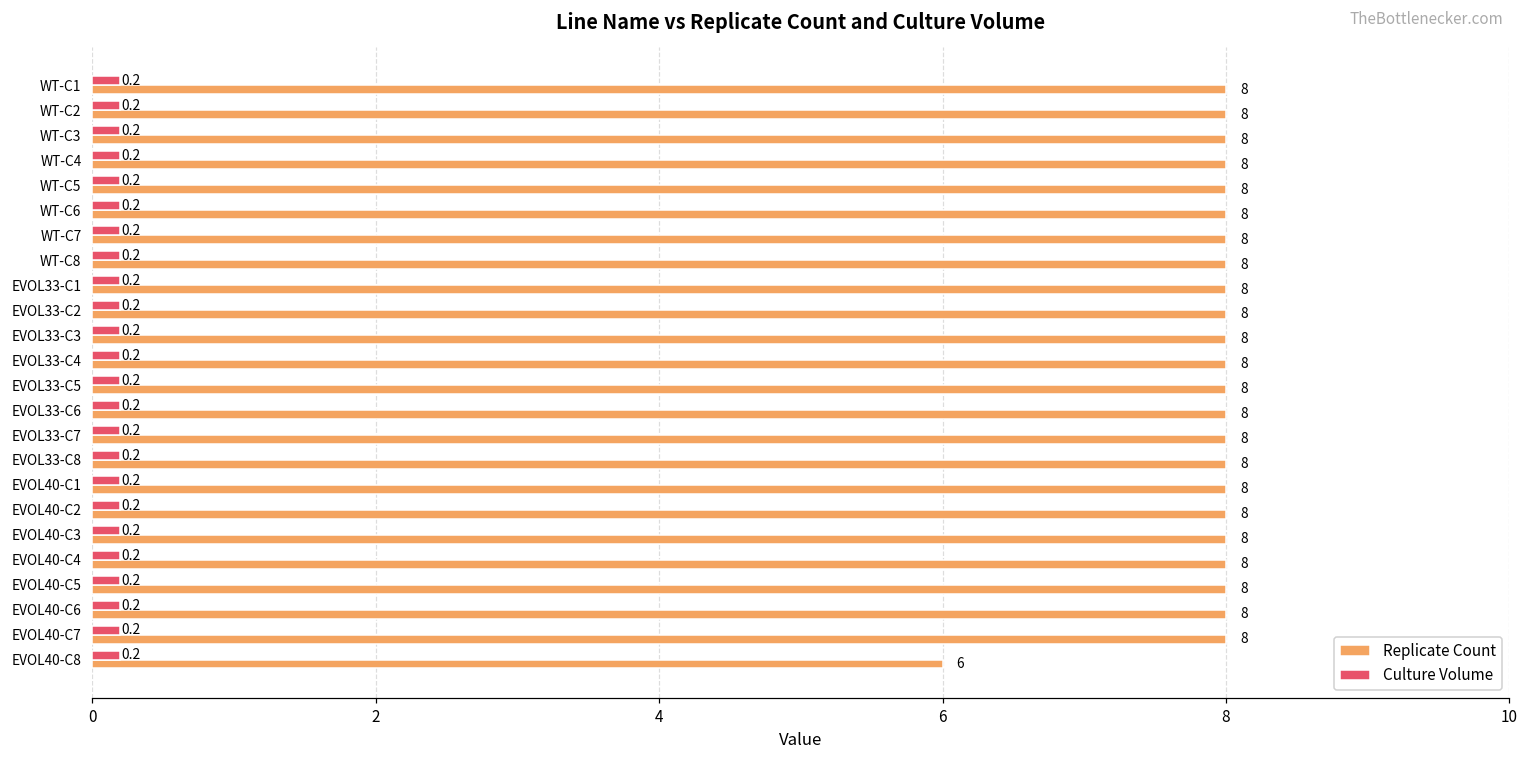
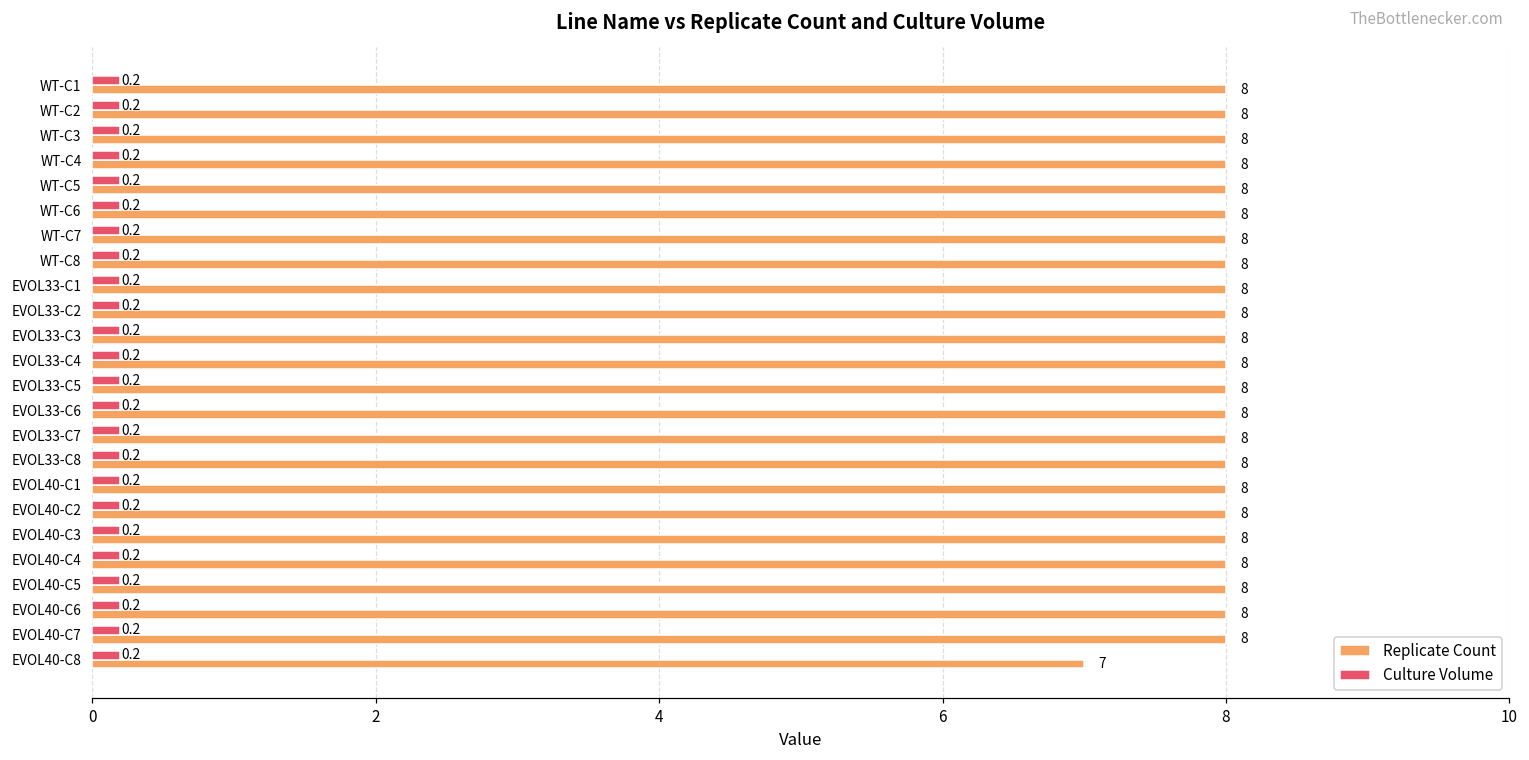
Replicate Count, EVOL40-C8: 6 -> 7
